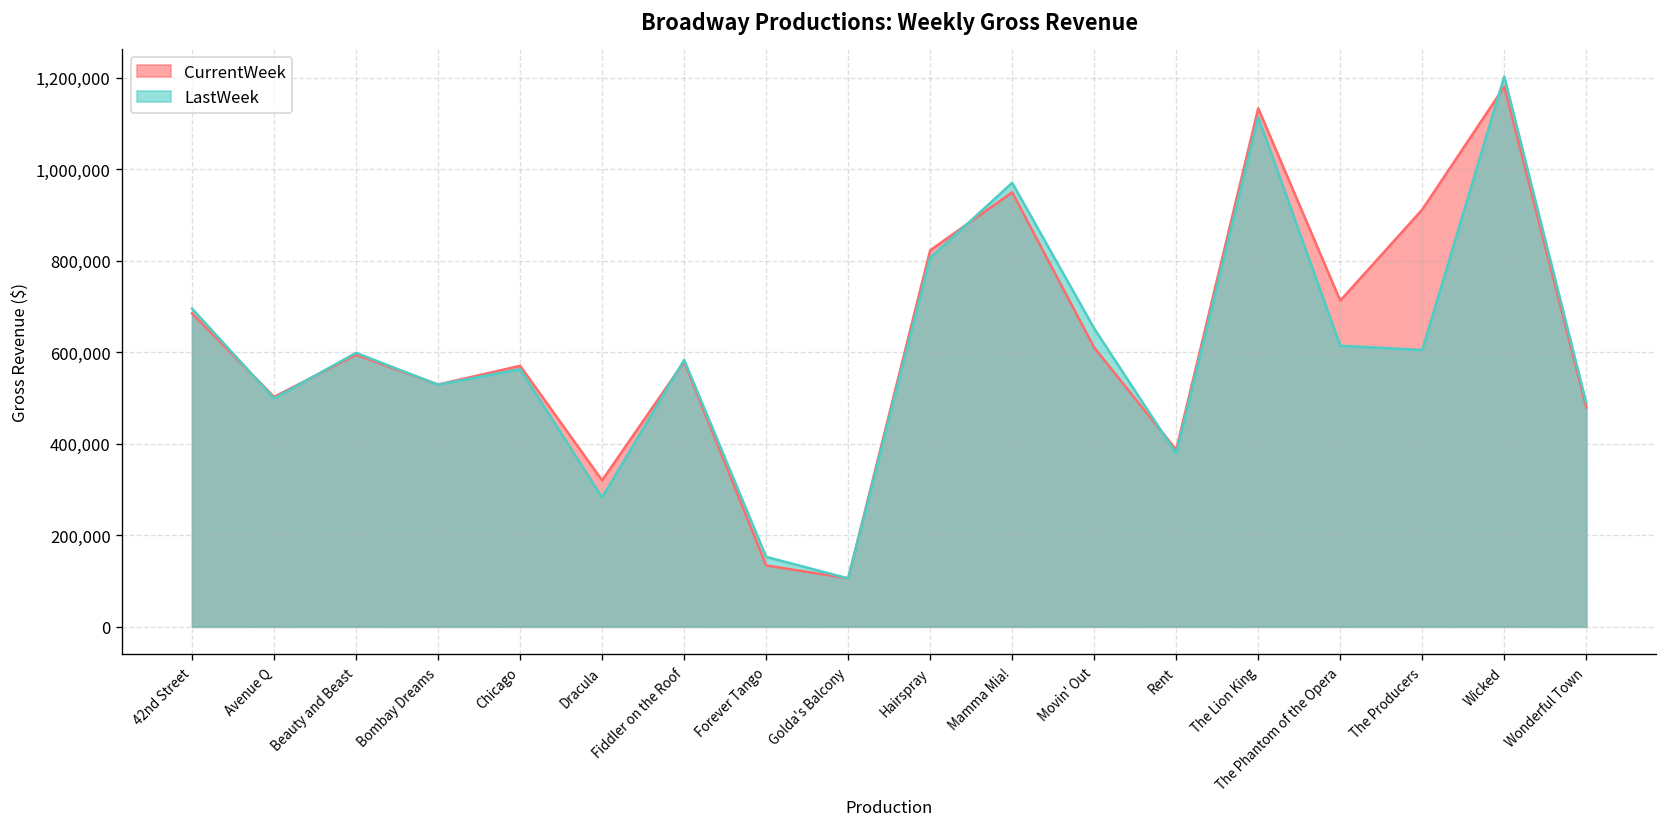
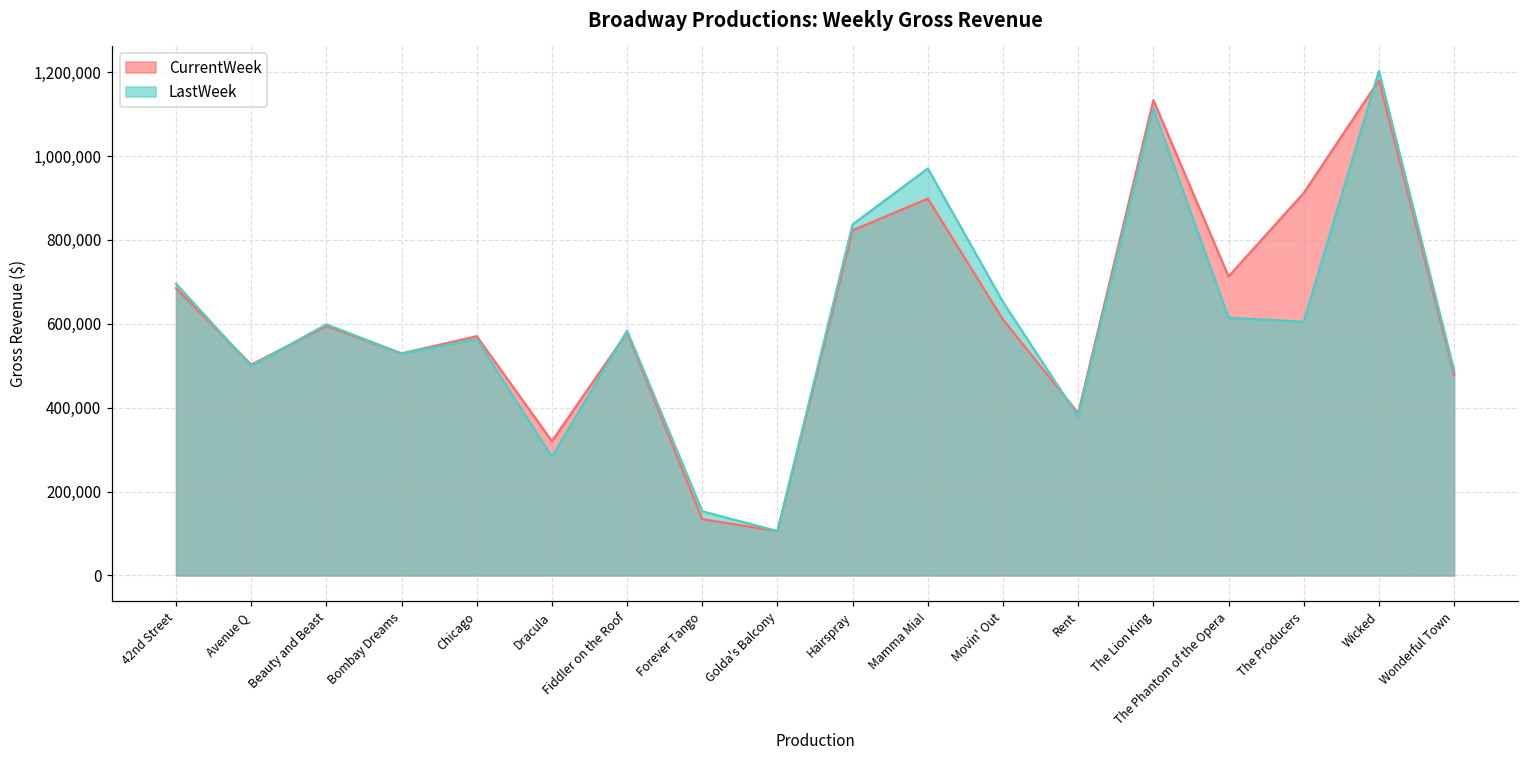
LastWeek, Hairspray: 810,000 -> 840,000
CurrentWeek, Mamma Mia!: 950,000 -> 900,000
